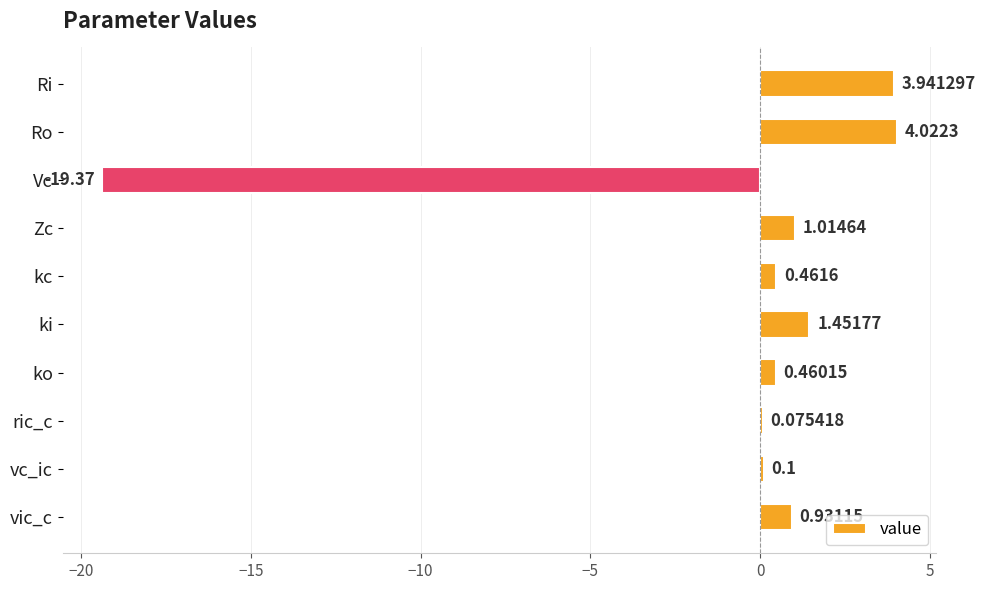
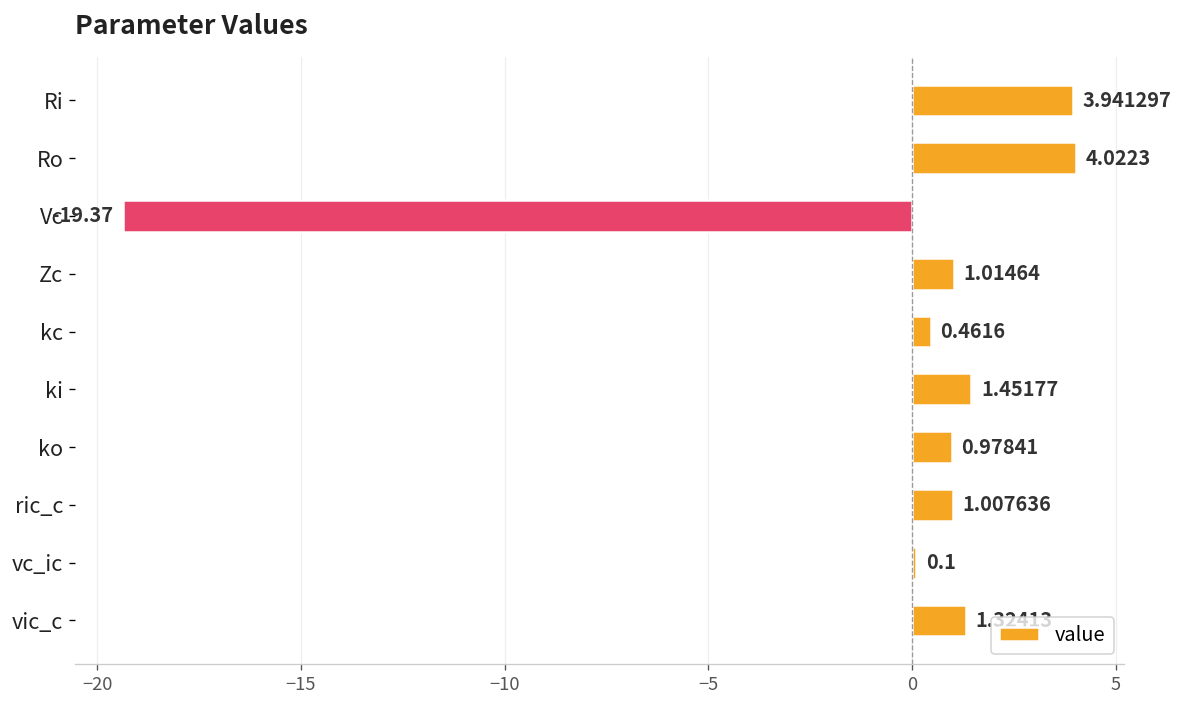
ko: 0.46015 -> 0.97841
ric_c: 0.075418 -> 1.007636
vic_c: 0.93115 -> 1.32413
